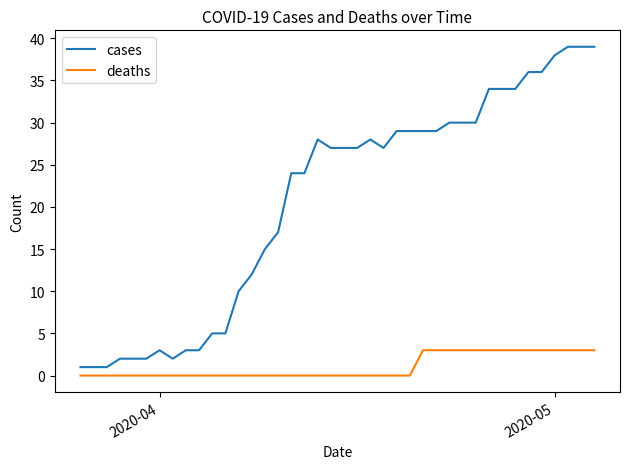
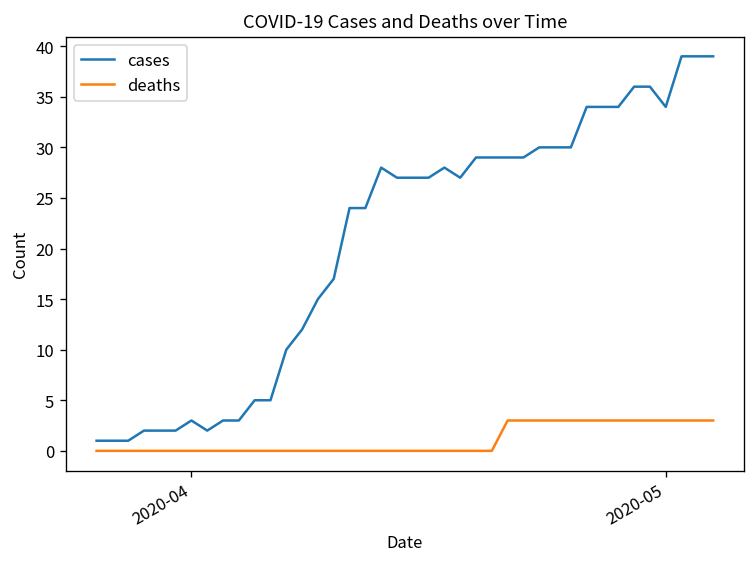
cases, 2020-05: 38 -> 34
